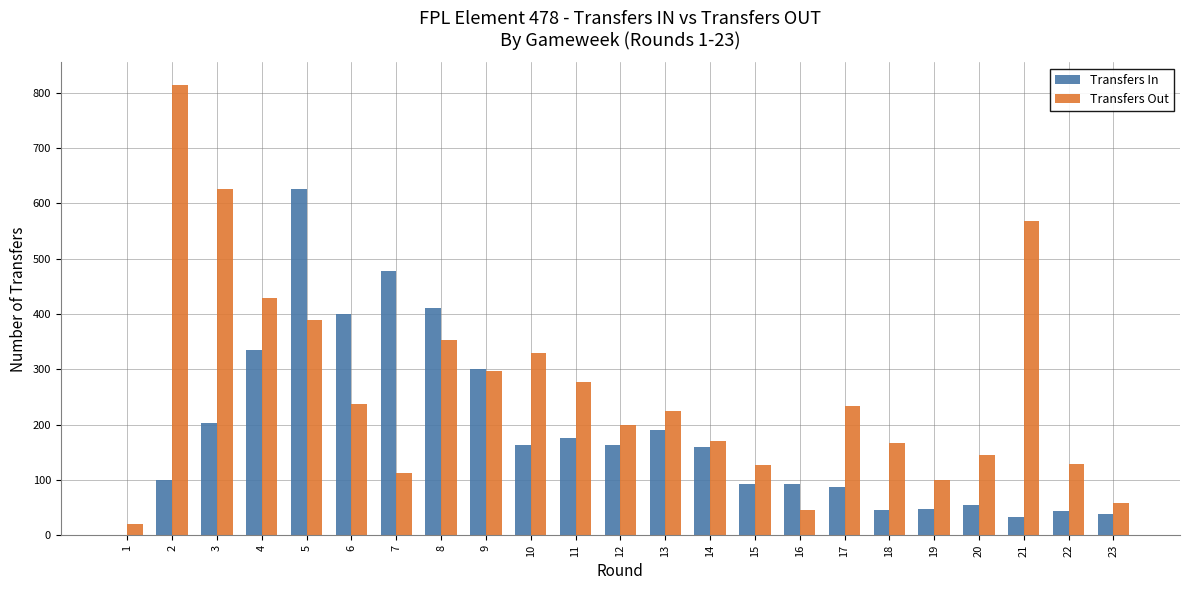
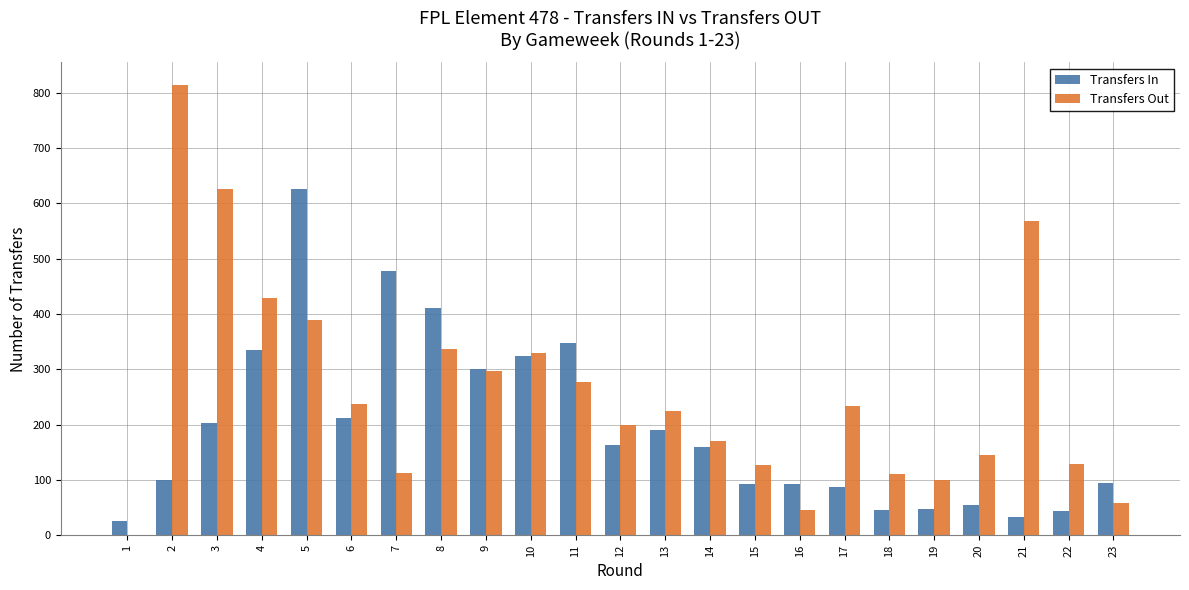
Transfers In, 1: 0 -> 30
Transfers Out, 1: 20 -> 0
Transfers In, 6: 400 -> 210
Transfers Out, 8: 350 -> 340
Transfers In, 10: 160 -> 320
Transfers In, 11: 180 -> 350
Transfers Out, 18: 170 -> 110
Transfers In, 23: 40 -> 100
